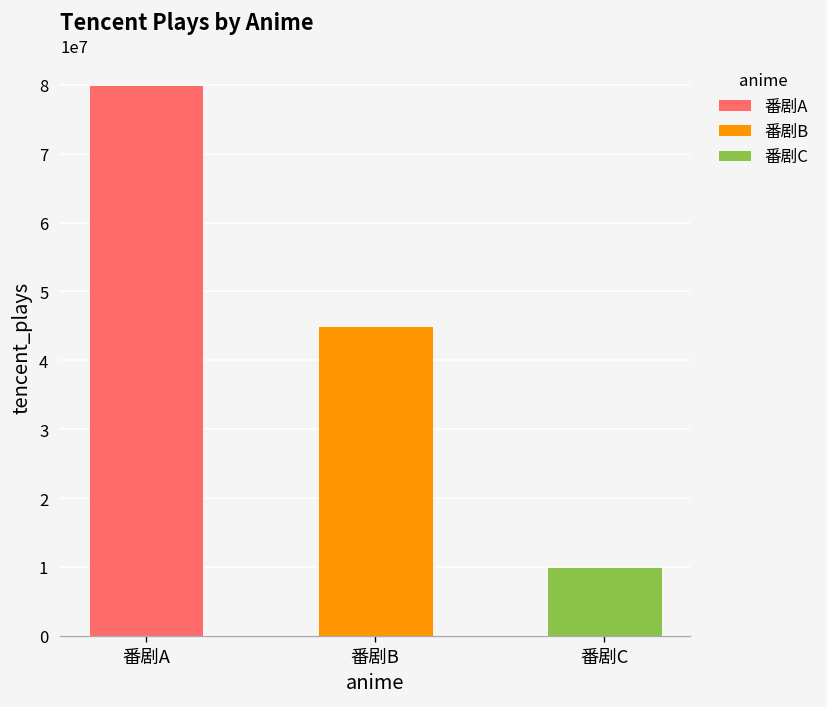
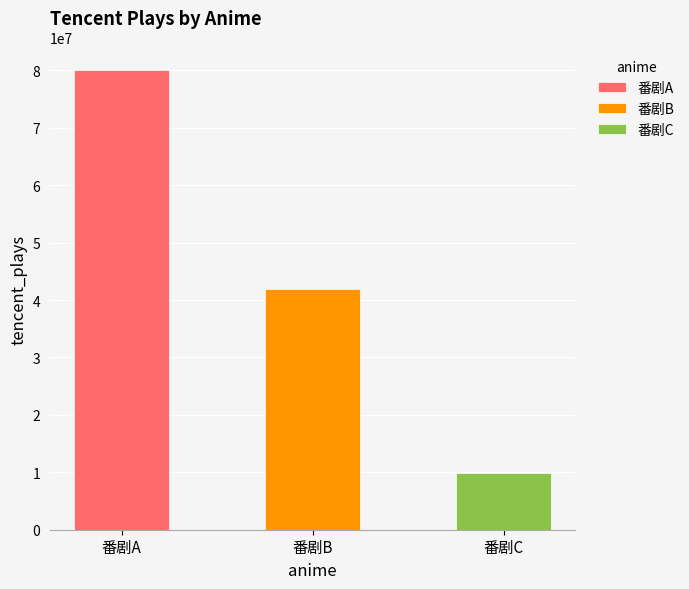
番剧B: 45000000 -> 42000000
